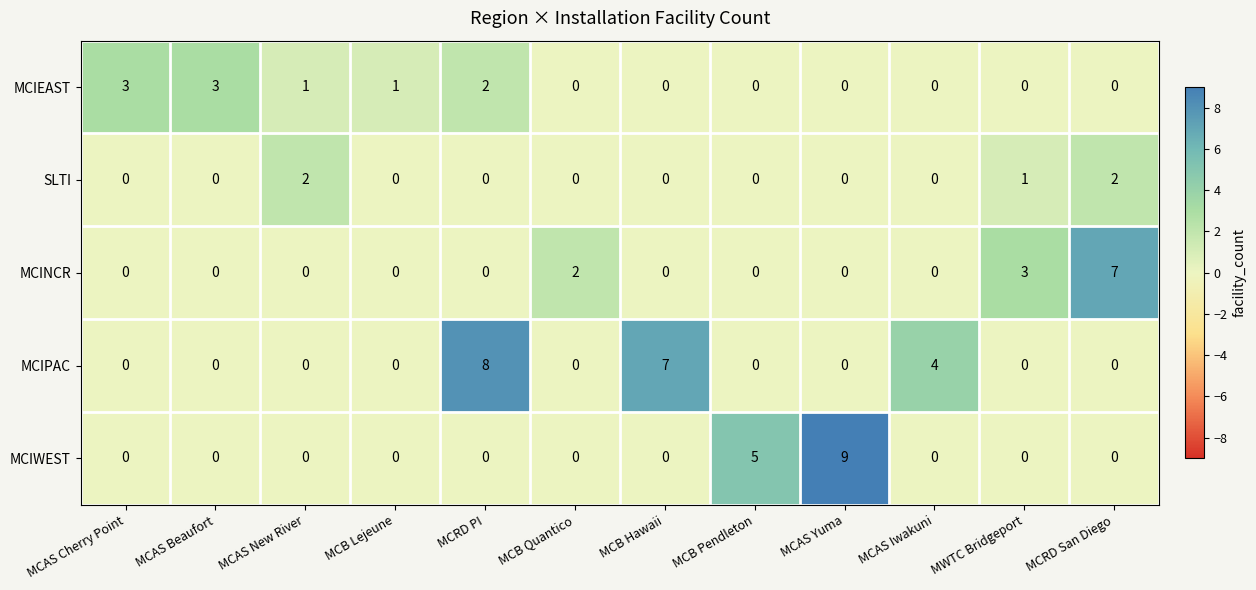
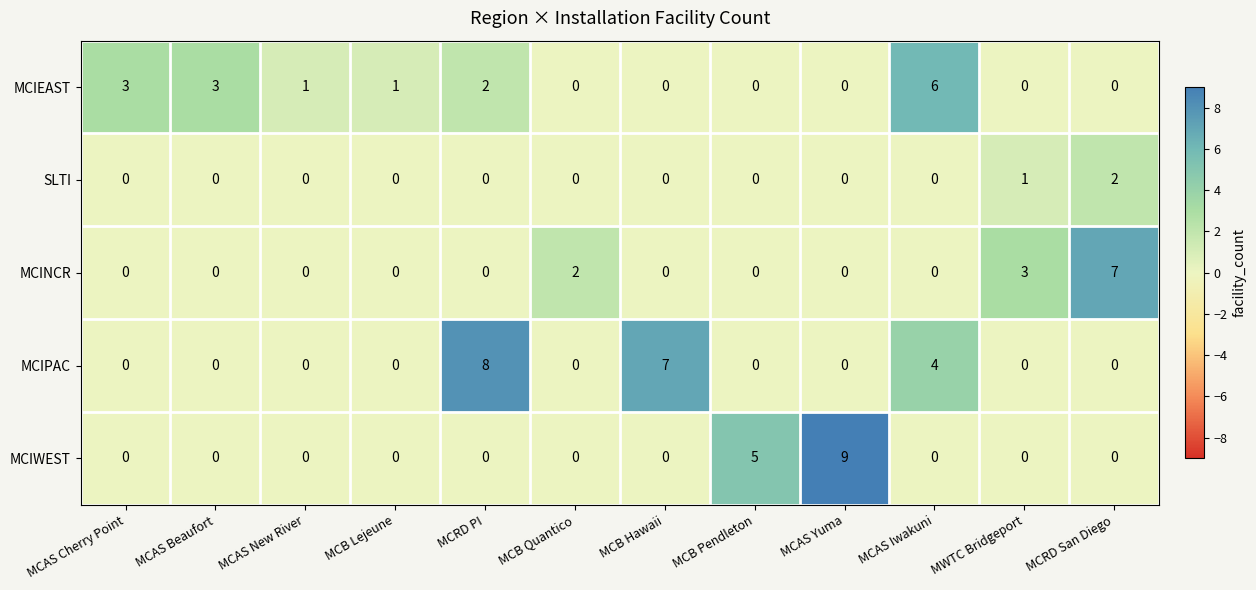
MCIEAST, MCAS Iwakuni: 0 -> 6
SLTI, MCAS New River: 2 -> 0
